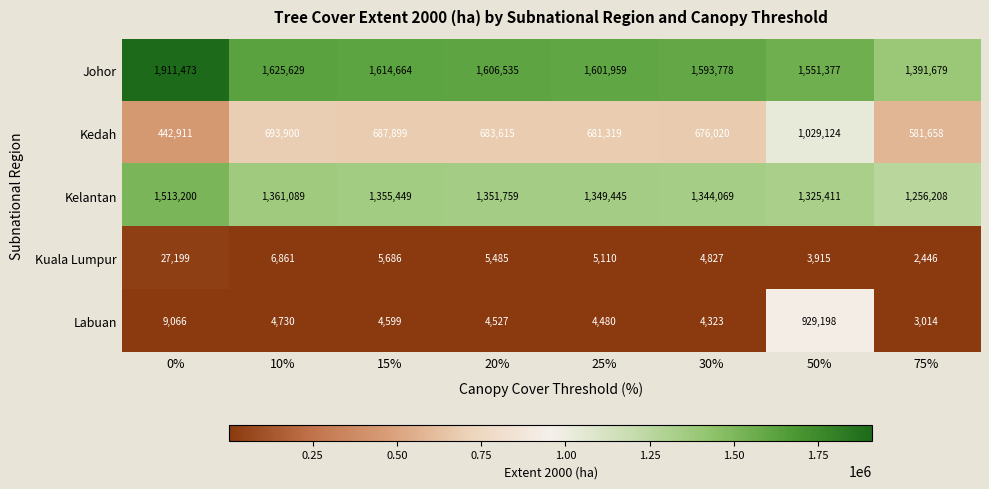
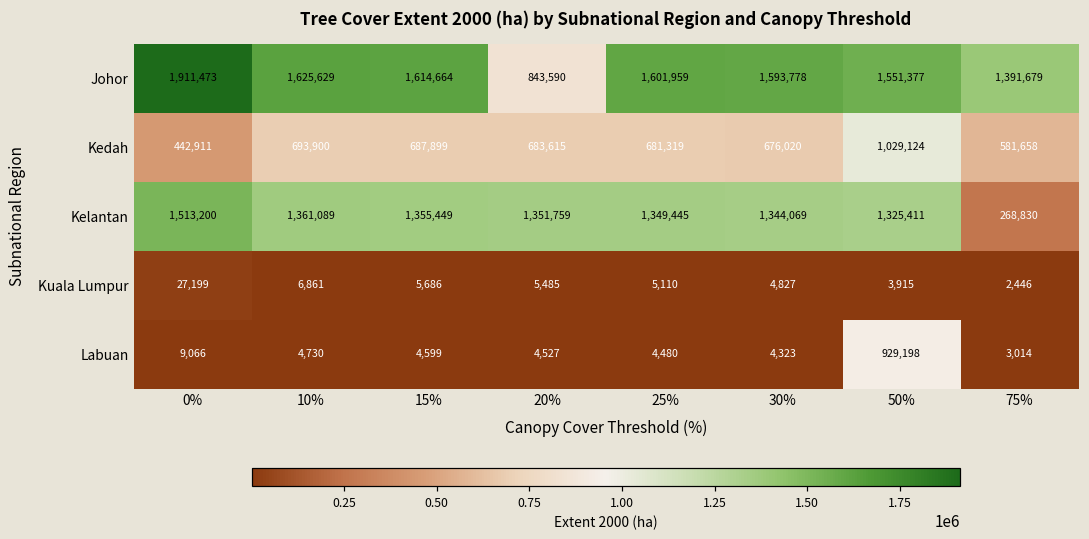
Johor, 20%: 1,606,535 -> 843,590
Kelantan, 75%: 1,256,208 -> 268,830
